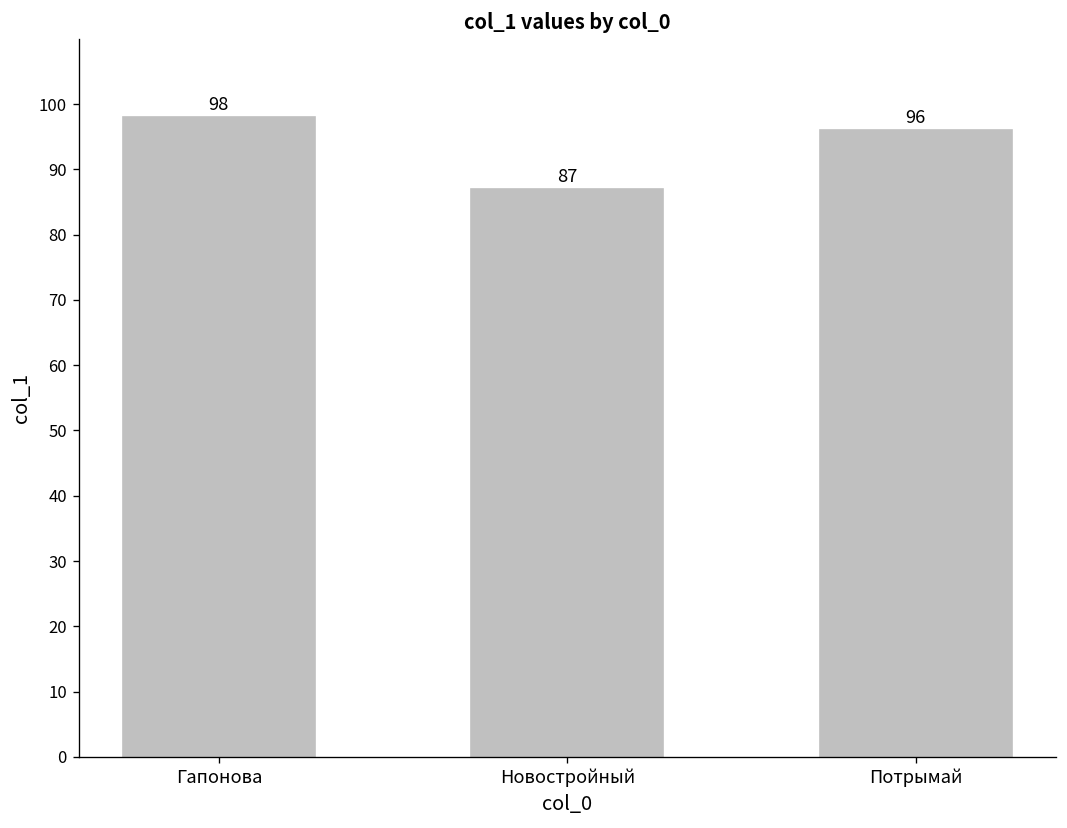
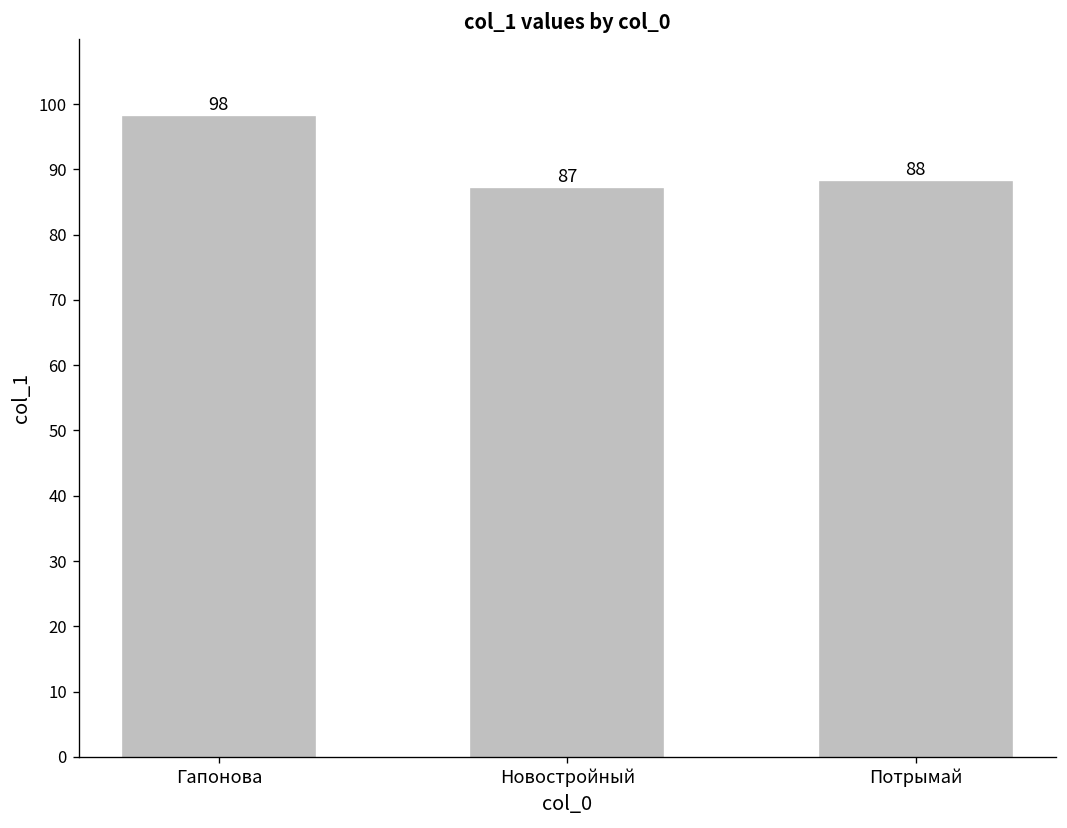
Потрымай: 96 -> 88
